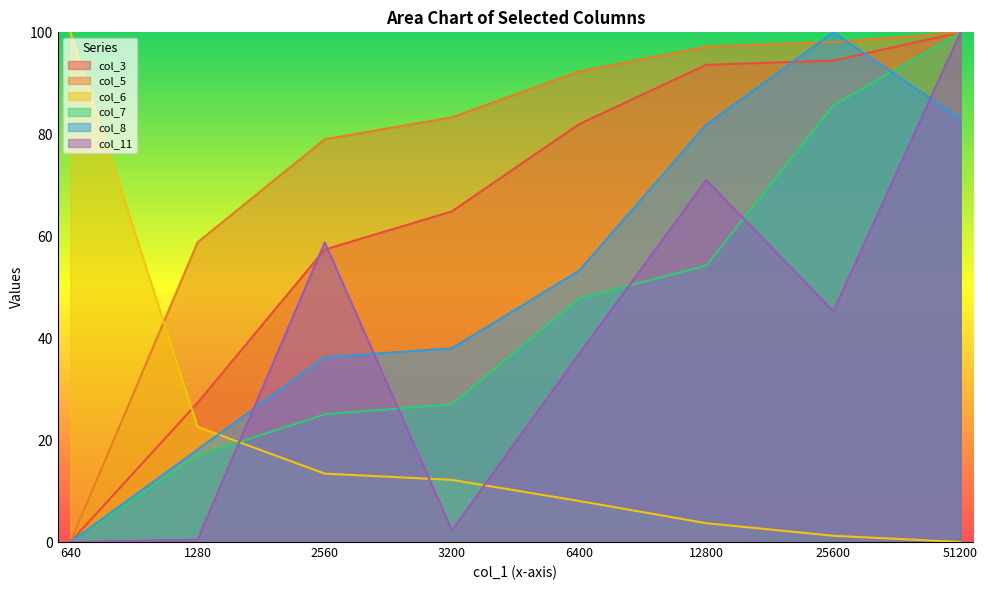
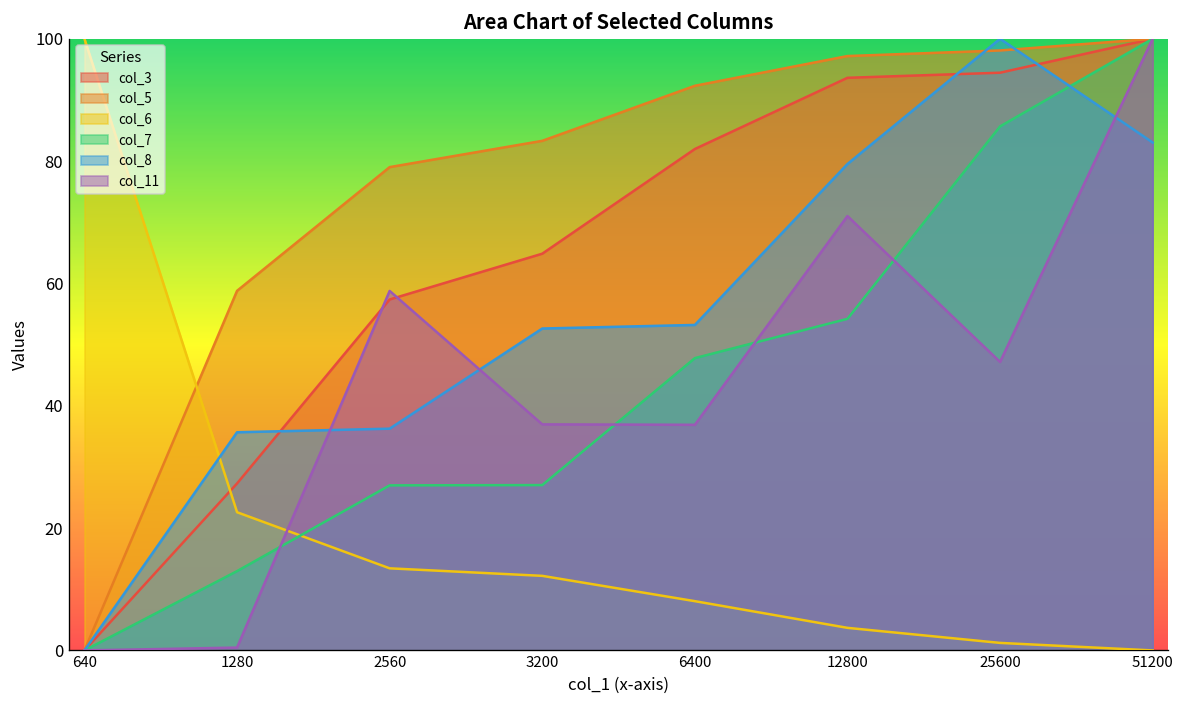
col_7, 1280: 17 -> 13
col_8, 1280: 18 -> 36
col_7, 2560: 25 -> 27
col_8, 3200: 38 -> 53
col_11, 3200: 2 -> 37
col_8, 12800: 82 -> 80
col_11, 25600: 45 -> 47
